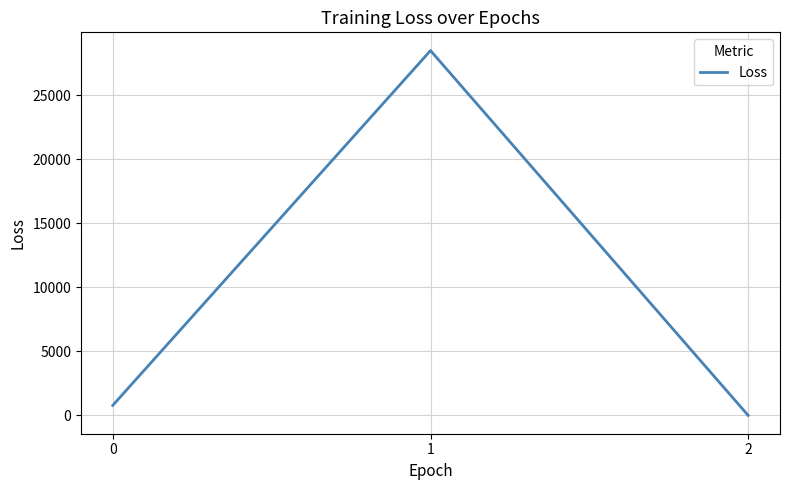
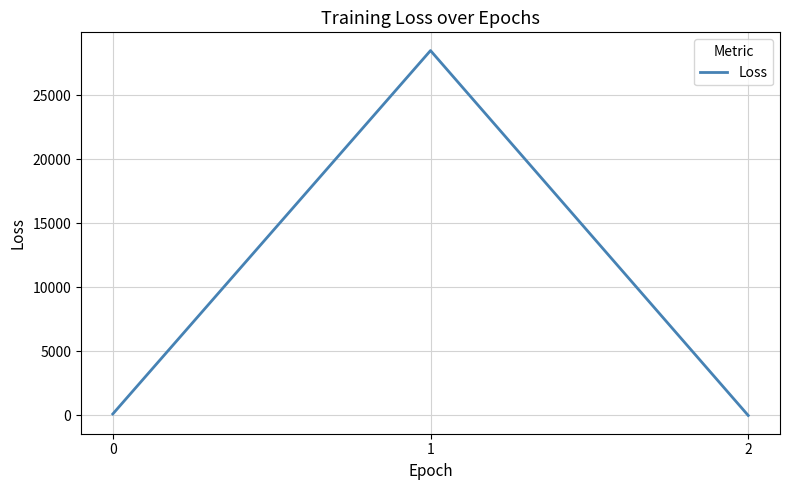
0: 800 -> 100
